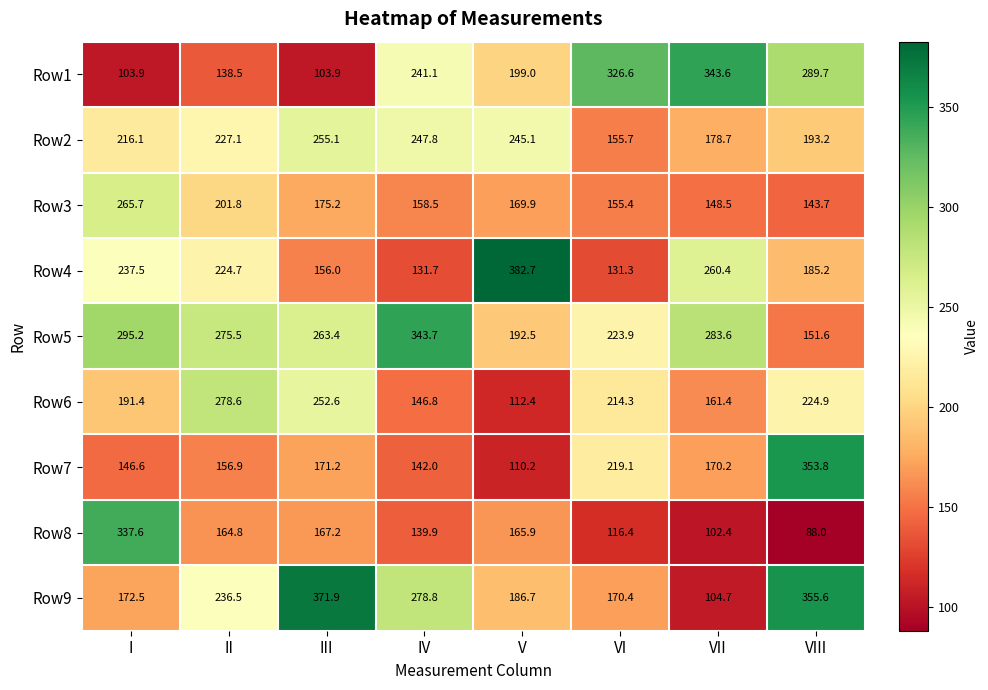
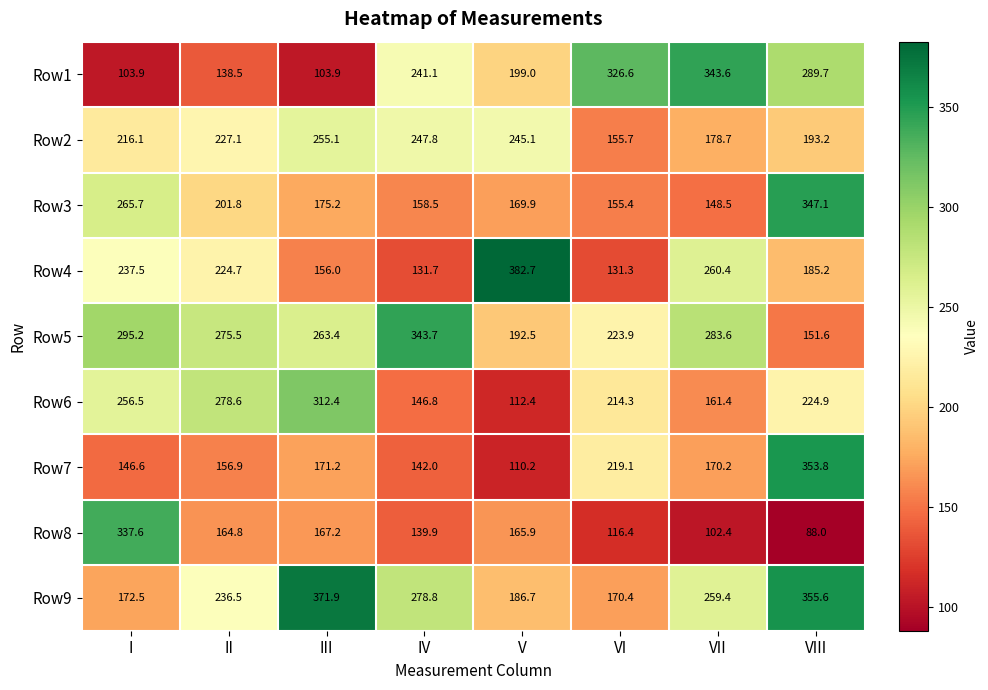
Row3, VIII: 143.7 -> 347.1
Row6, I: 191.4 -> 256.5
Row6, III: 252.6 -> 312.4
Row9, VII: 104.7 -> 259.4
